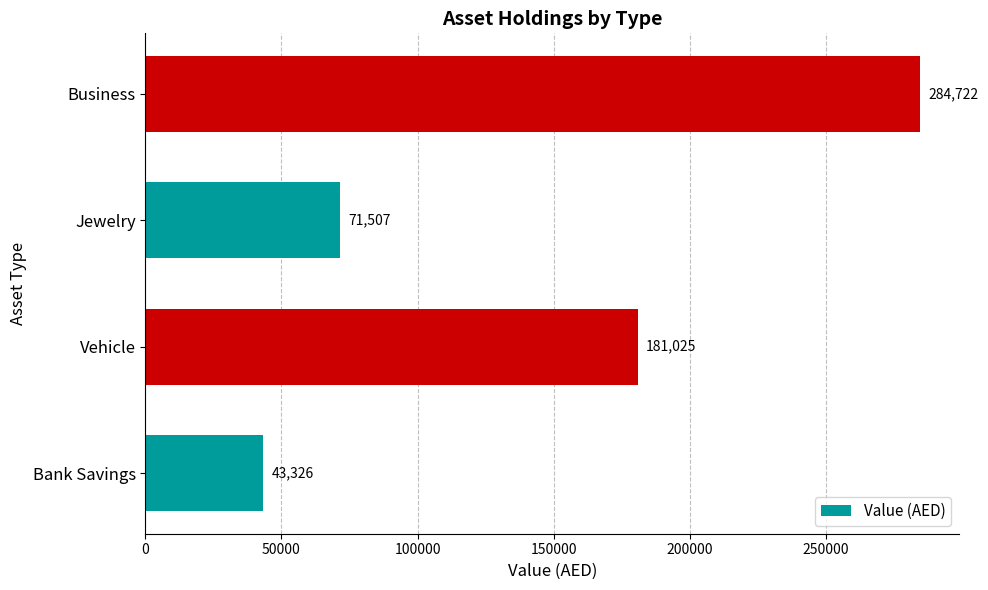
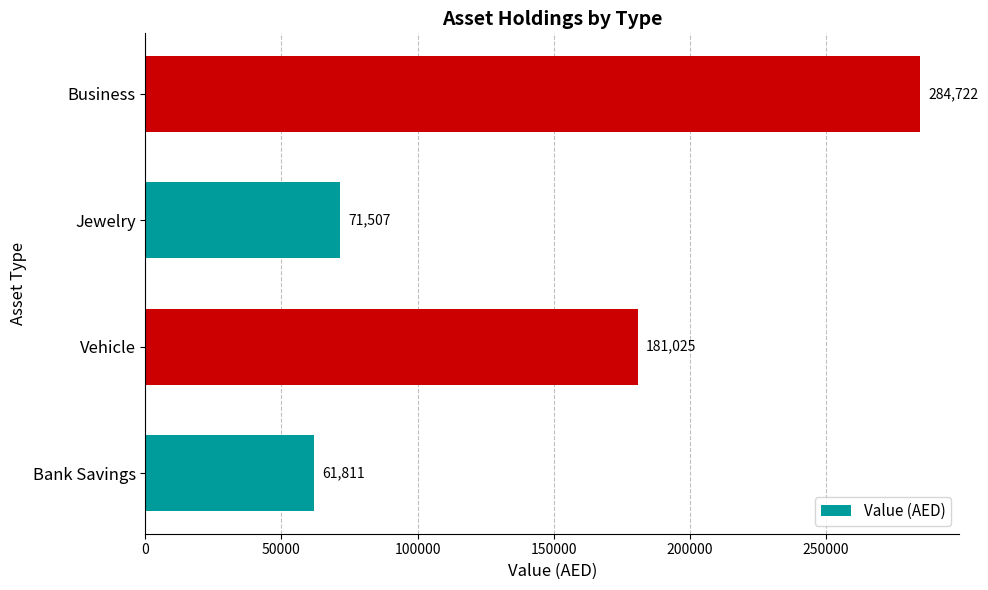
Bank Savings: 43,326 -> 61,811
